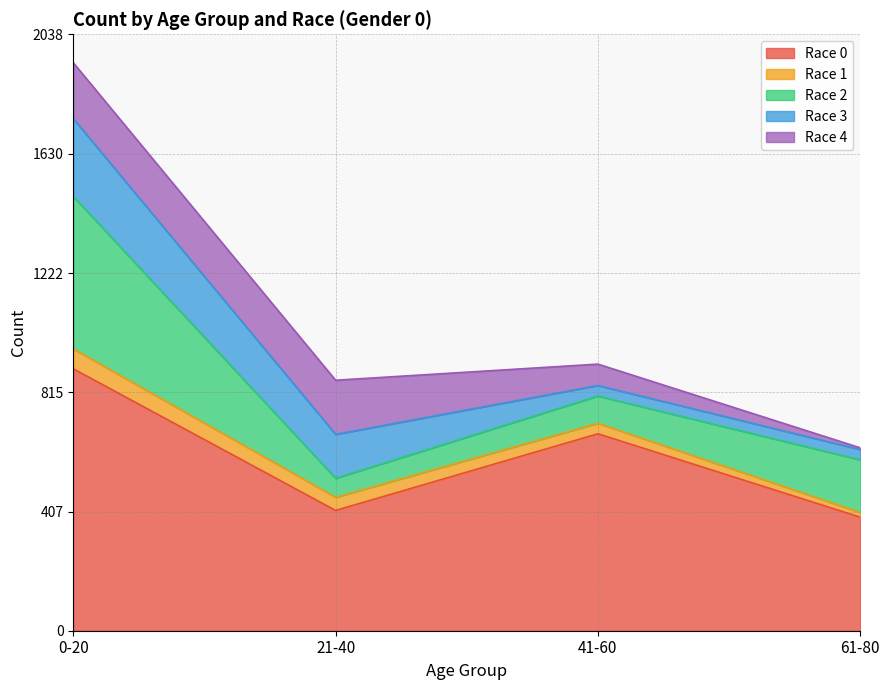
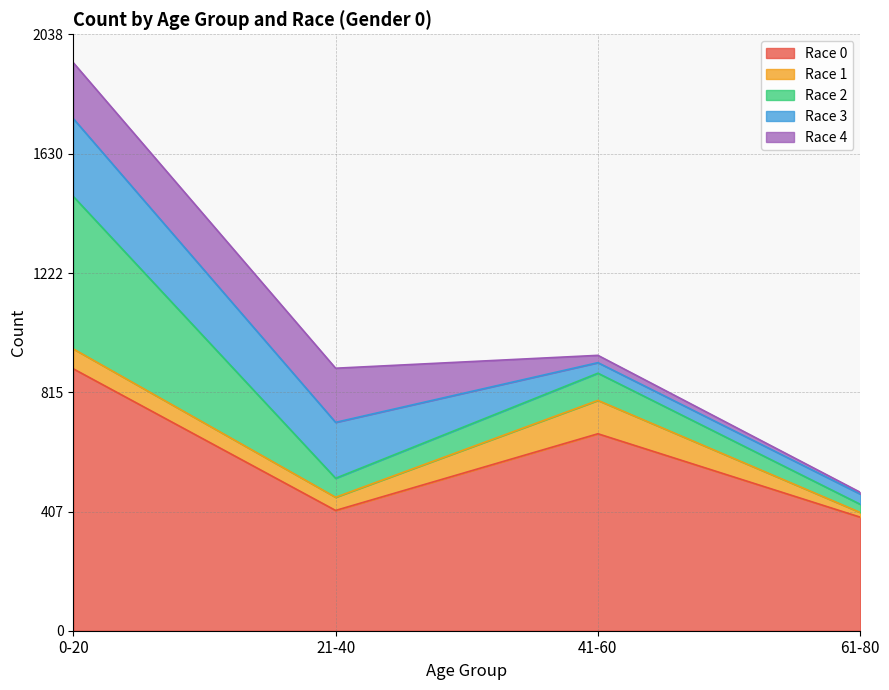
Race 3, 21-40: 150 -> 190
Race 1, 41-60: 40 -> 110
Race 4, 41-60: 70 -> 30
Race 2, 61-80: 180 -> 30
